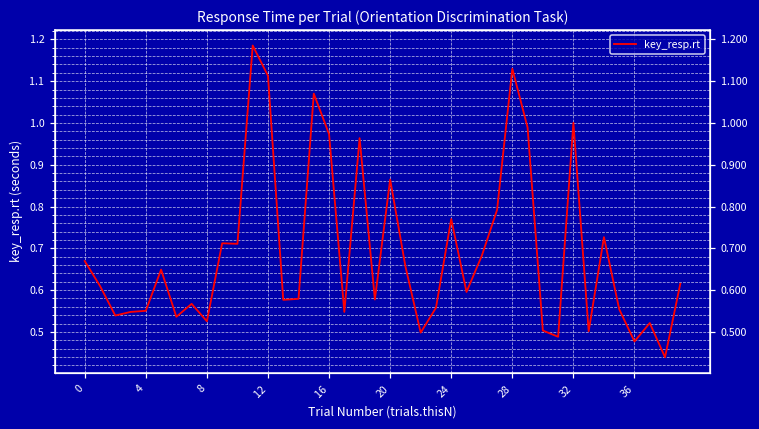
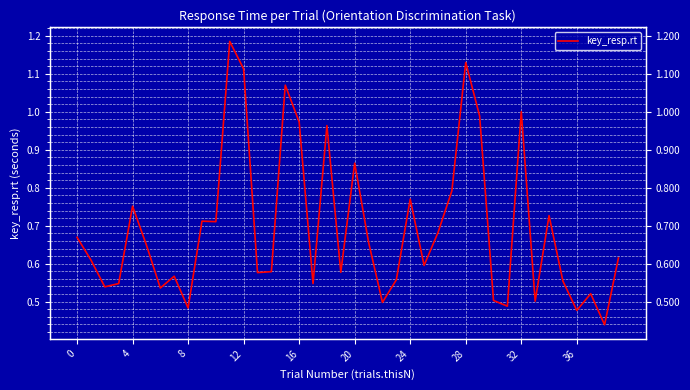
4: 0.55 -> 0.75
8: 0.53 -> 0.48
